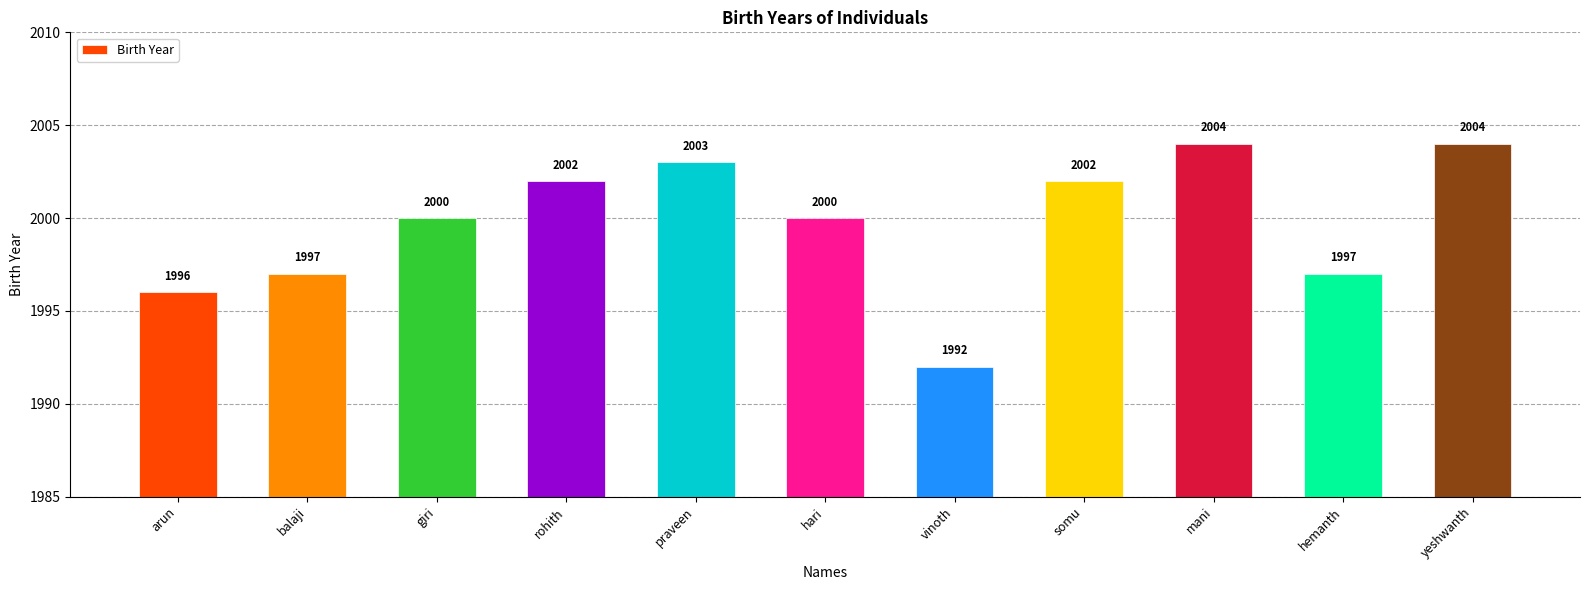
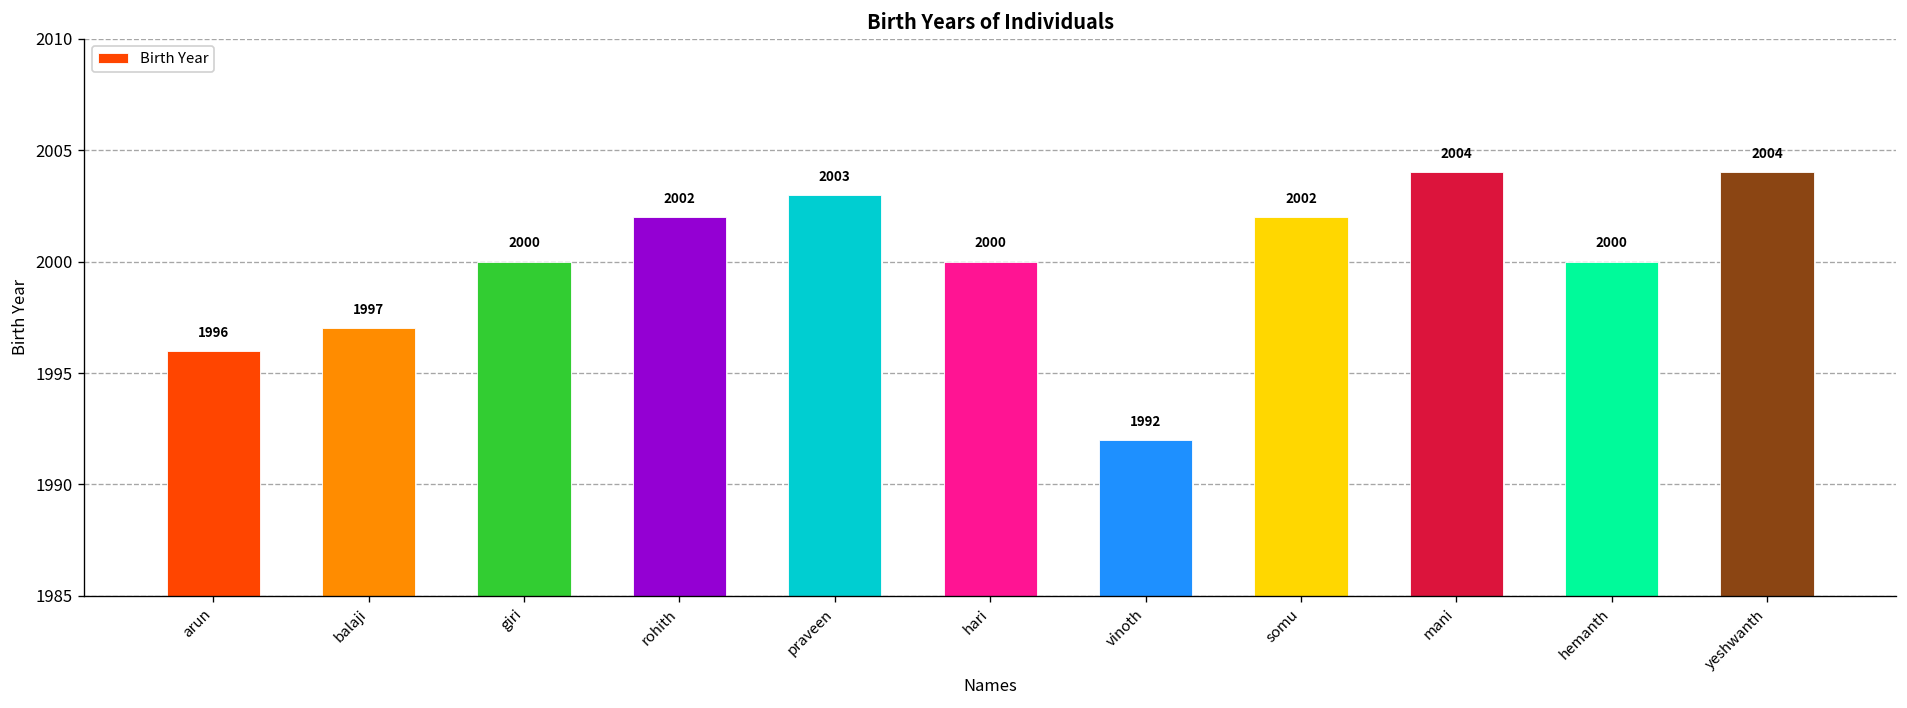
hemanth: 1997 -> 2000
